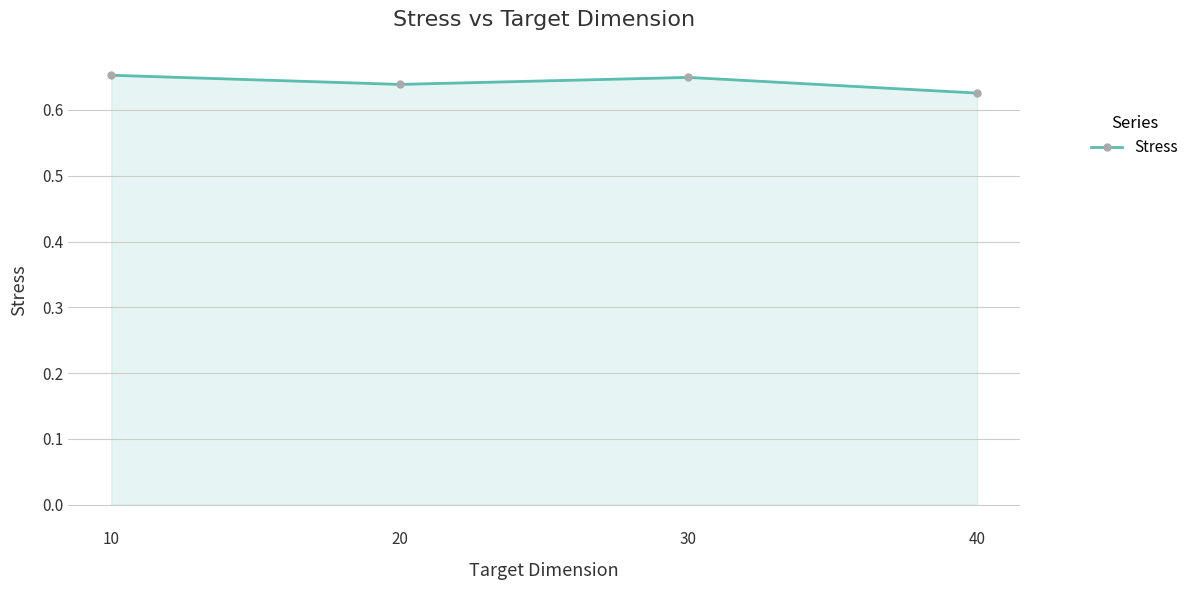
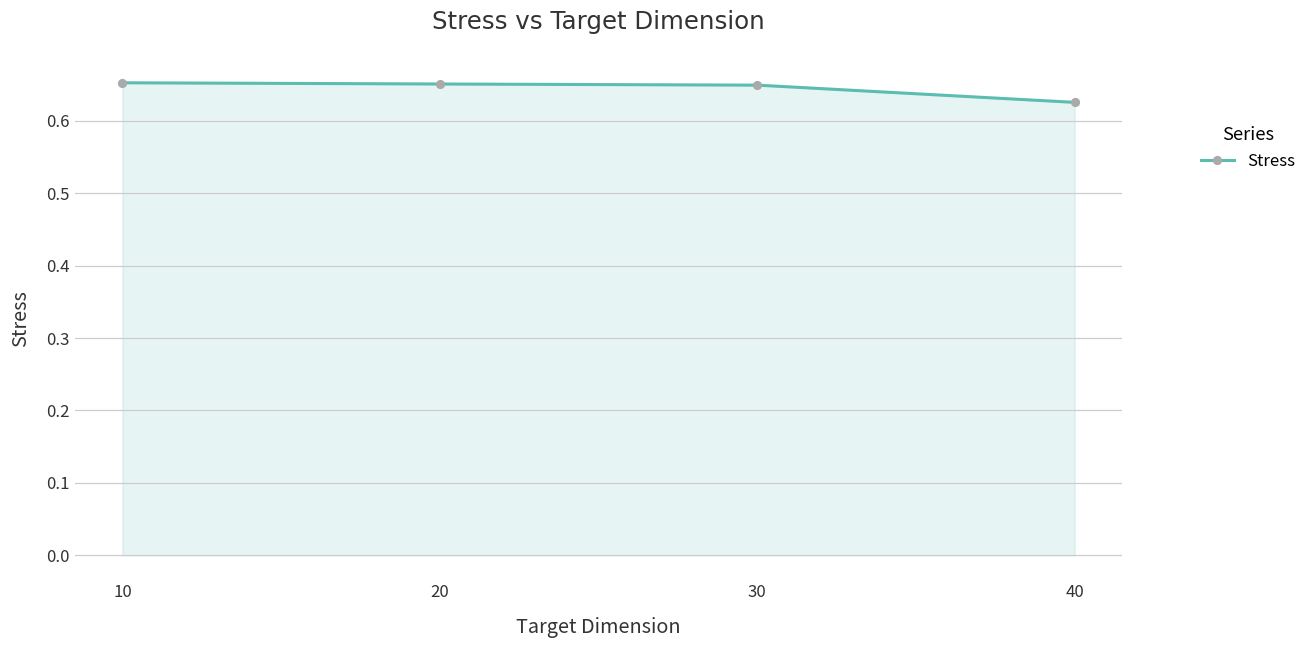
20: 0.64 -> 0.65
